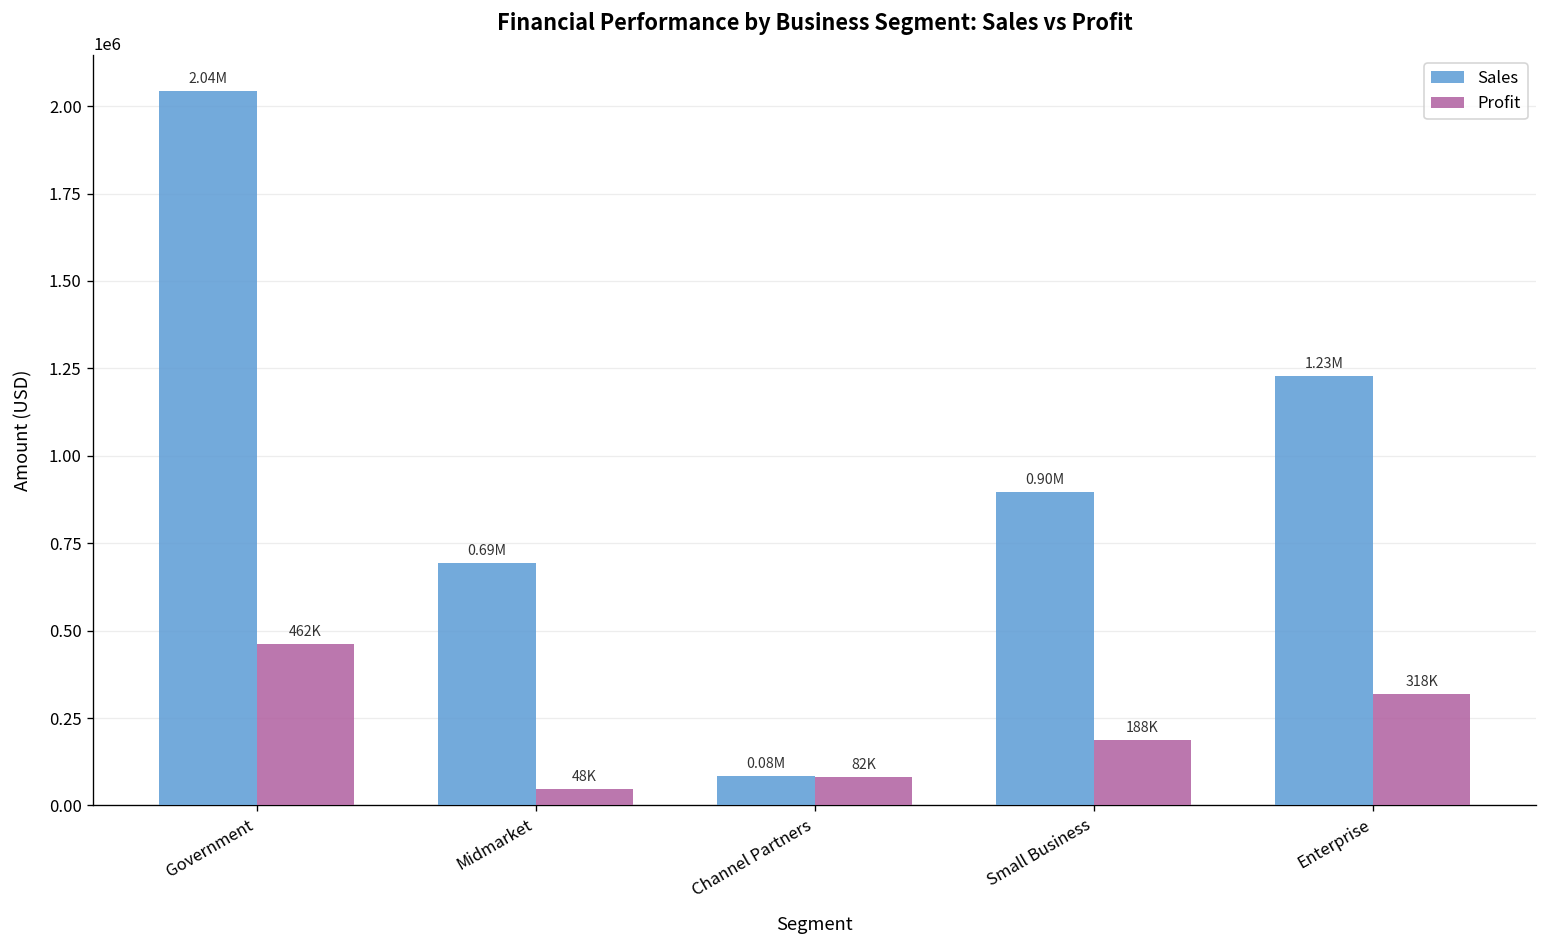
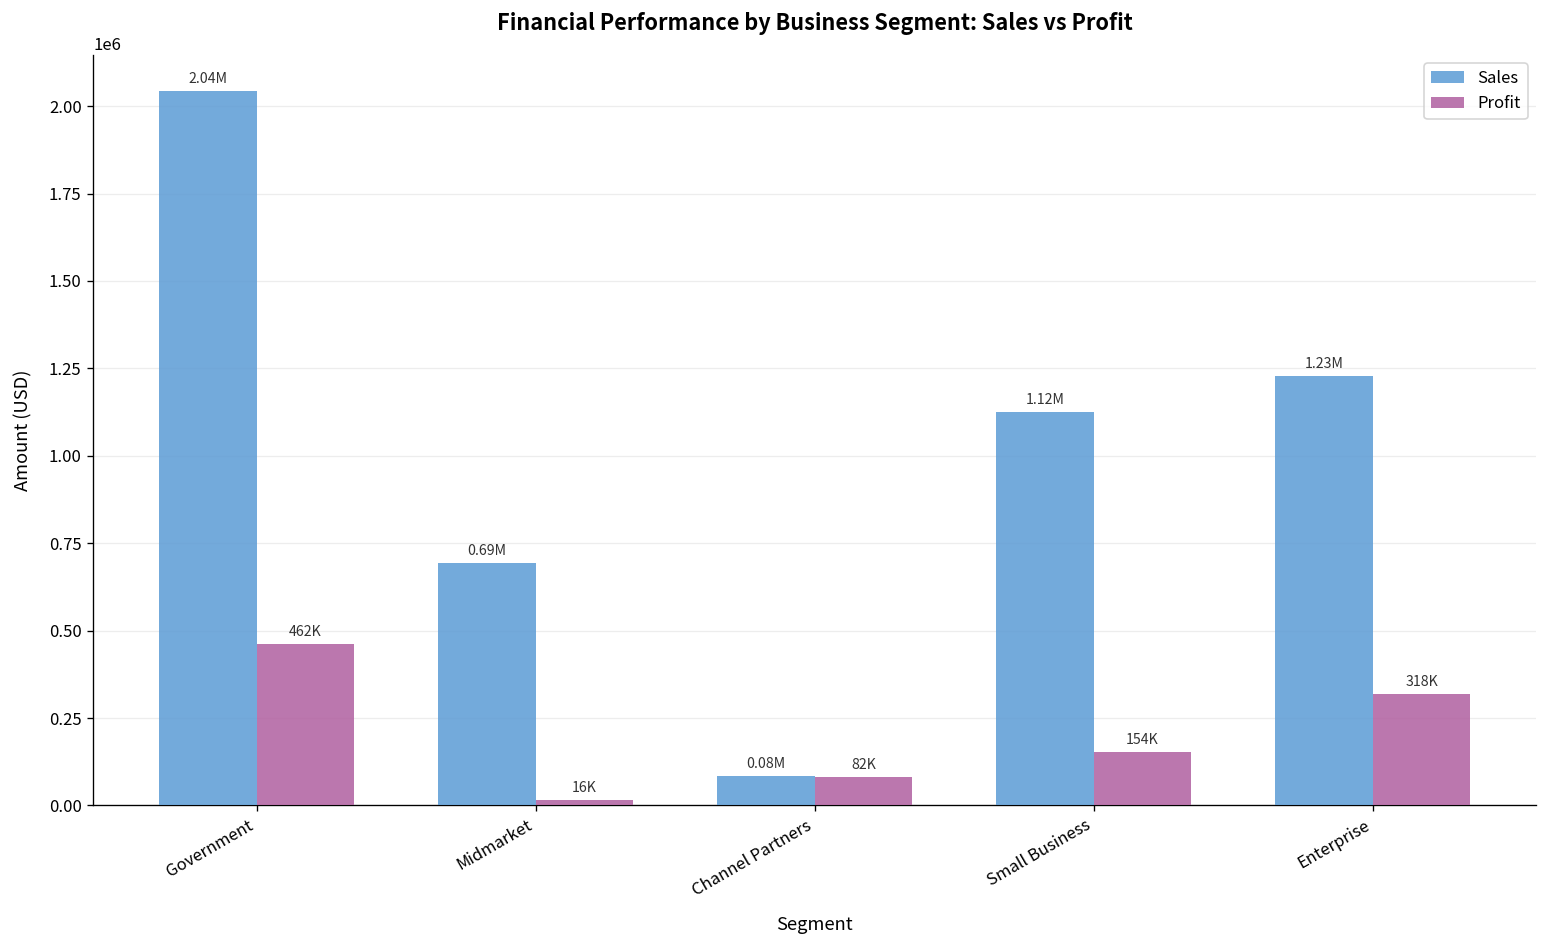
Profit, Midmarket: 48K -> 16K
Sales, Small Business: 0.90M -> 1.12M
Profit, Small Business: 188K -> 154K
